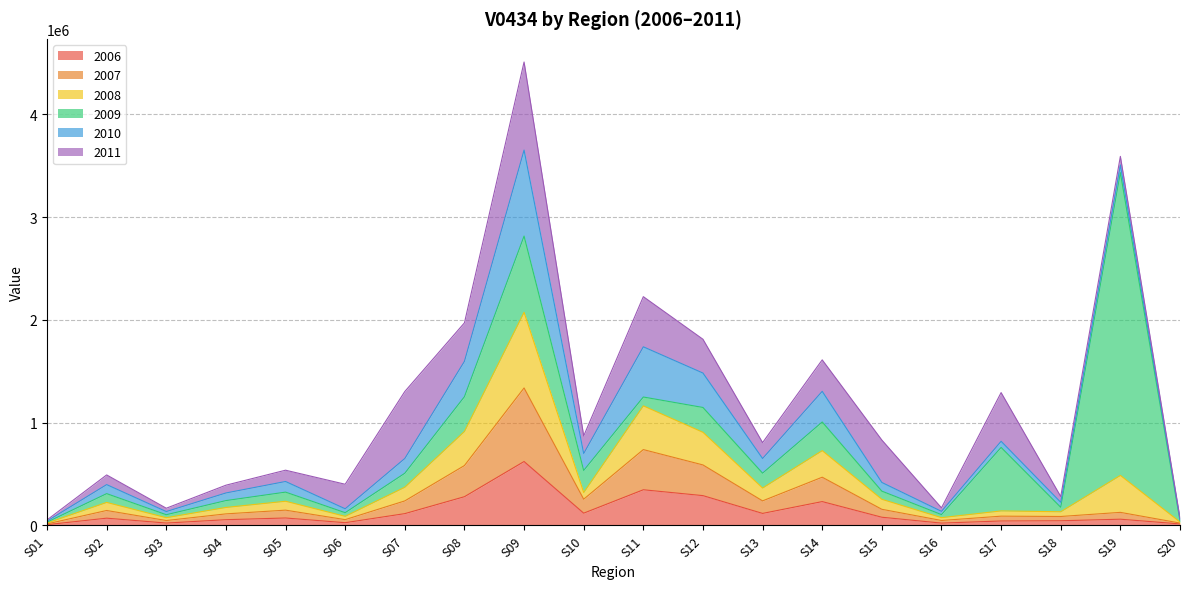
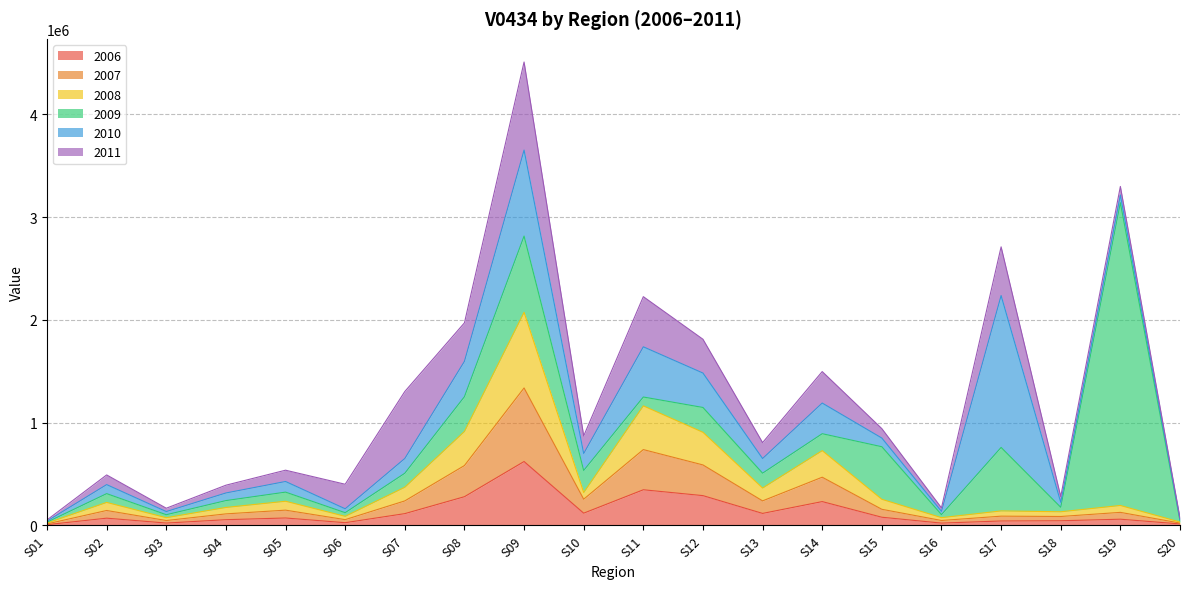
2009, S14: 280000 -> 160000
2009, S15: 80000 -> 510000
2011, S15: 410000 -> 90000
2010, S17: 60000 -> 1480000
2008, S19: 360000 -> 70000
